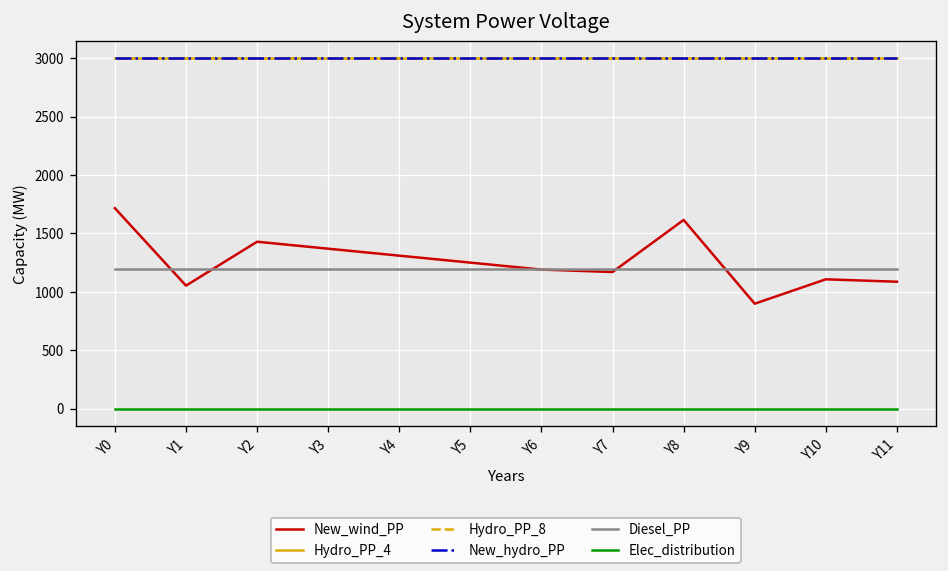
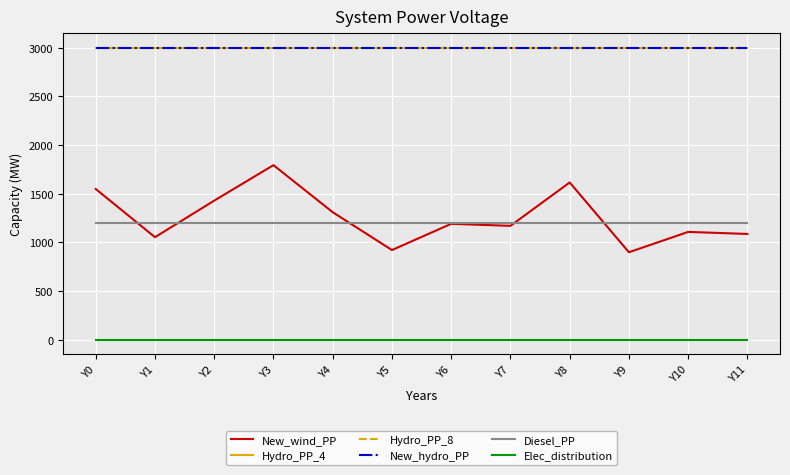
New_wind_PP, Y0: 1700 -> 1500
New_wind_PP, Y3: 1400 -> 1800
New_wind_PP, Y5: 1300 -> 900
